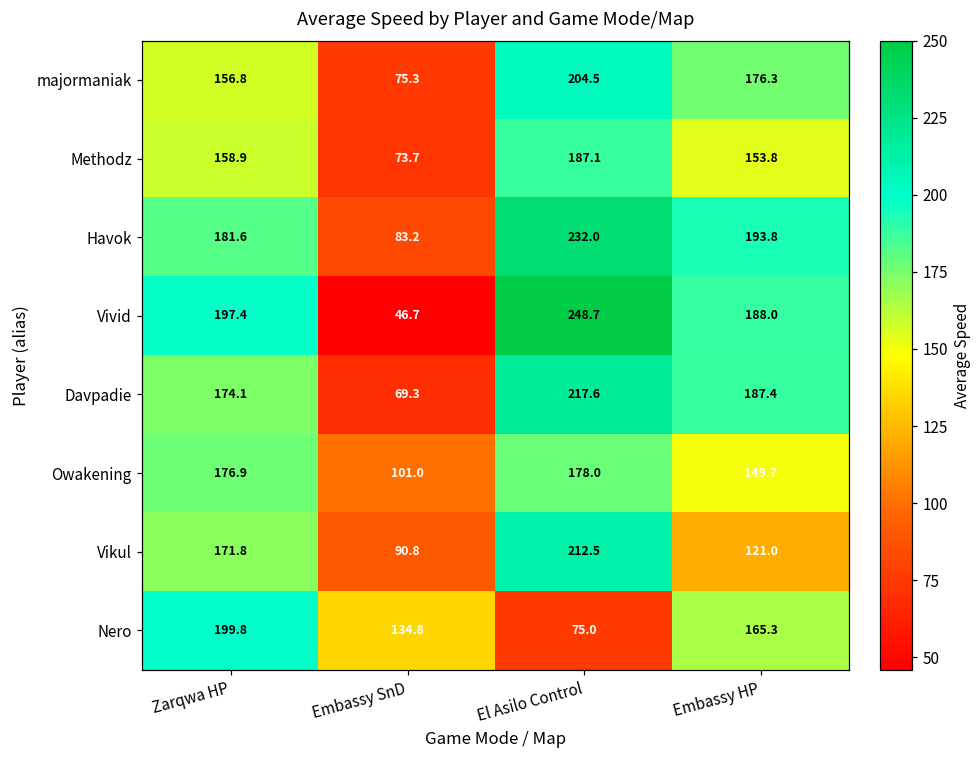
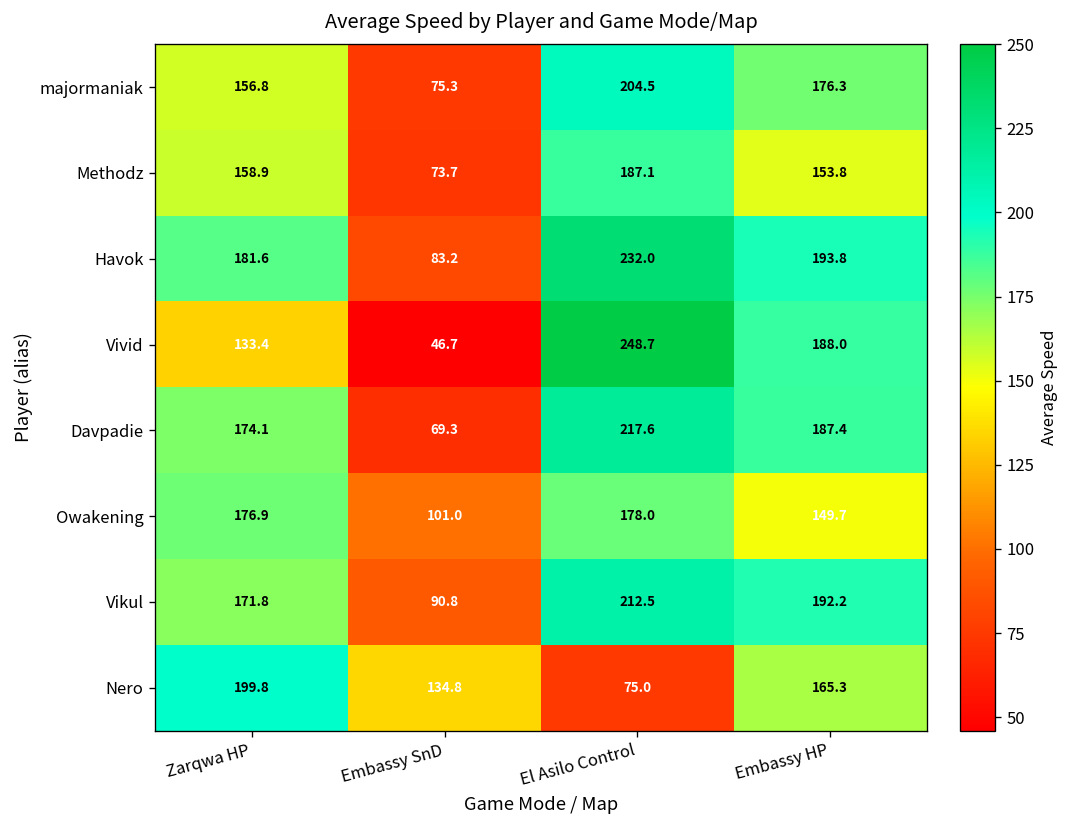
Vivid, Zarqwa HP: 197.4 -> 133.4
Vikul, Embassy HP: 121.0 -> 192.2
